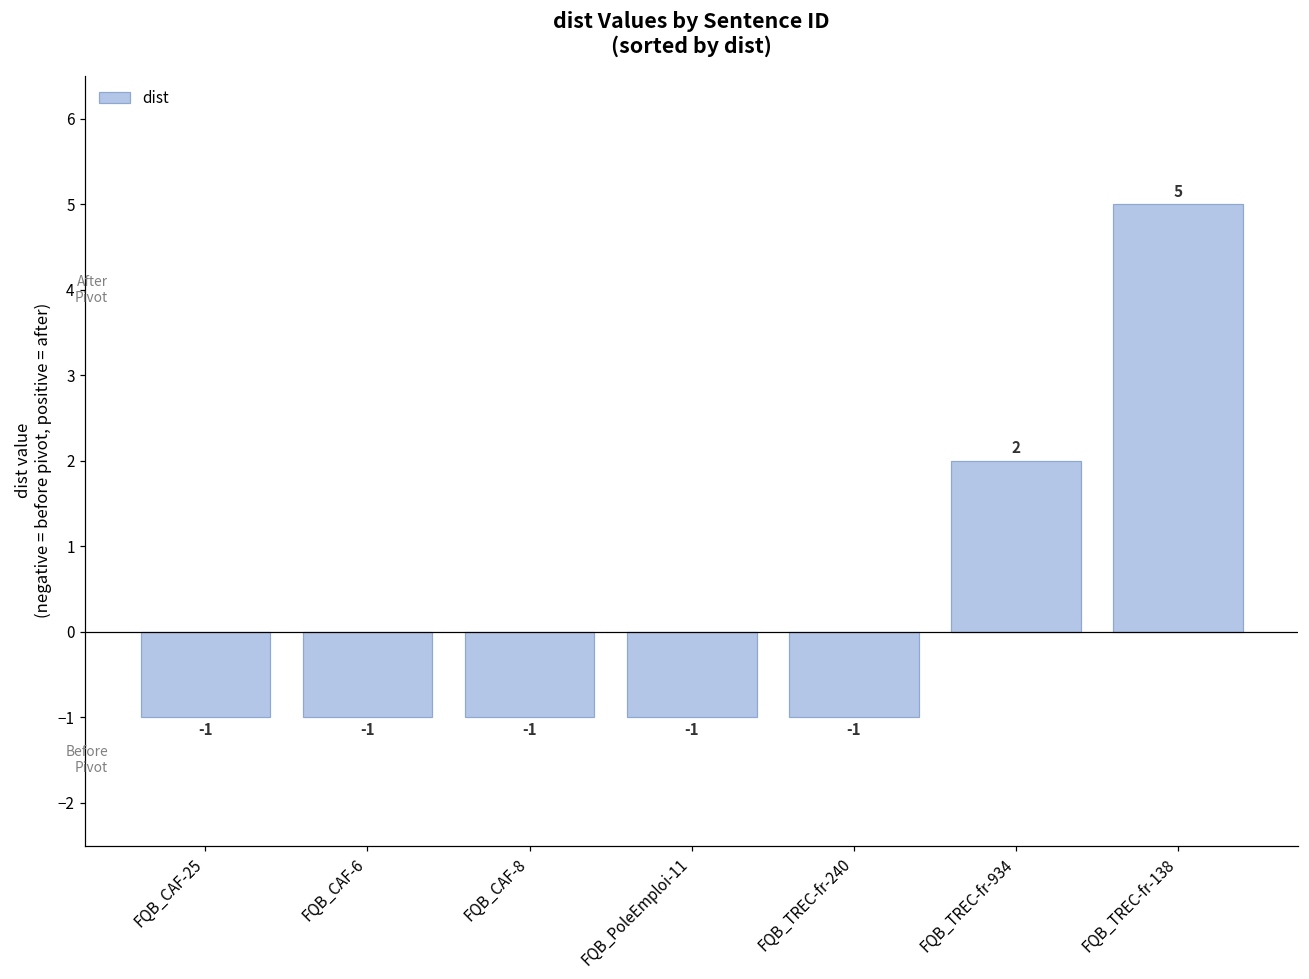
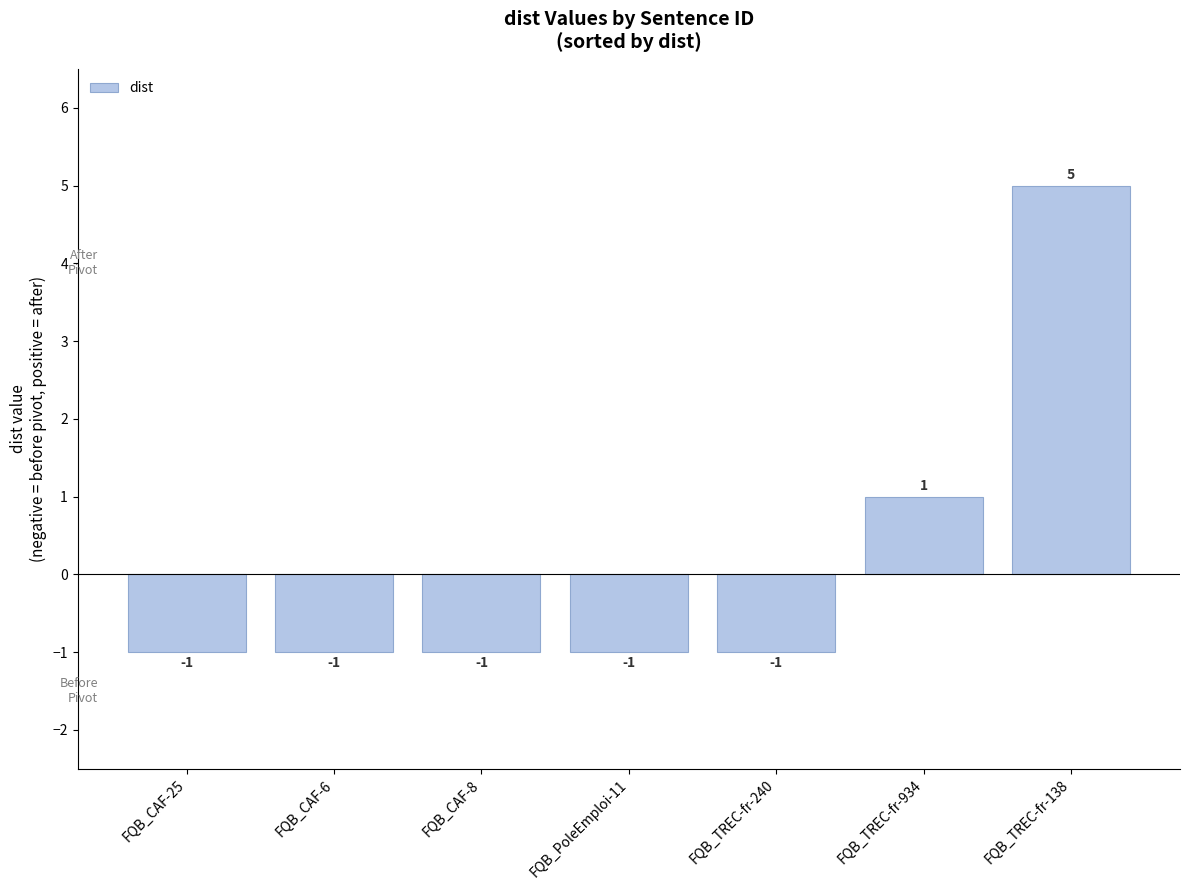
FQB_TREC-fr-934: 2 -> 1
